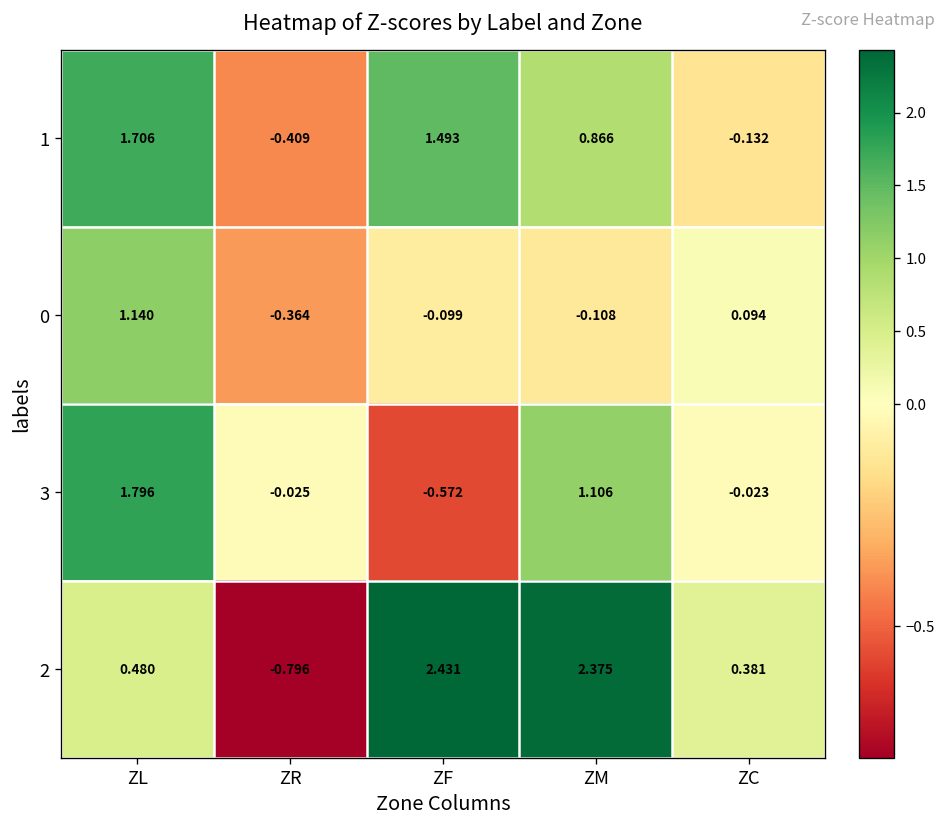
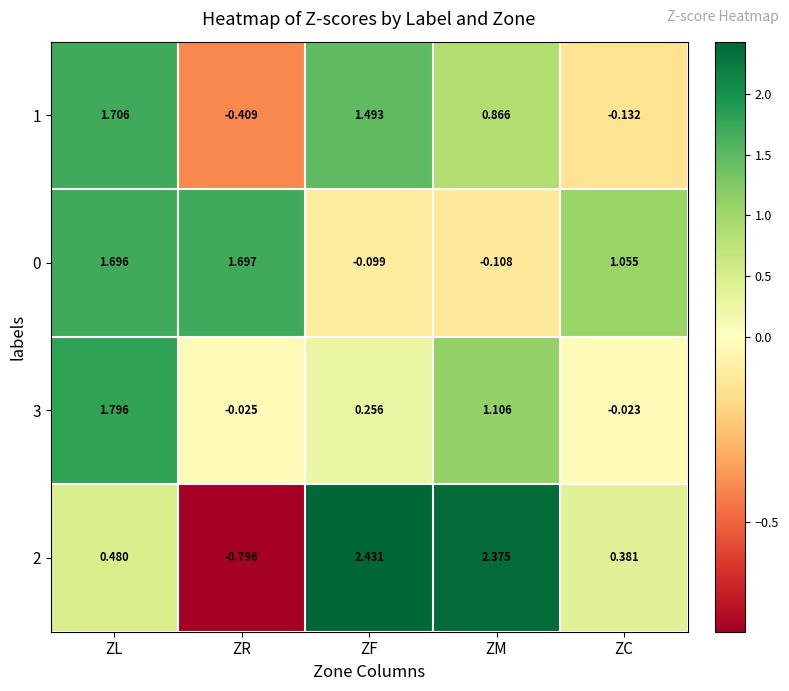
0, ZL: 1.140 -> 1.696
0, ZR: -0.364 -> 1.697
0, ZC: 0.094 -> 1.055
3, ZF: -0.572 -> 0.256
